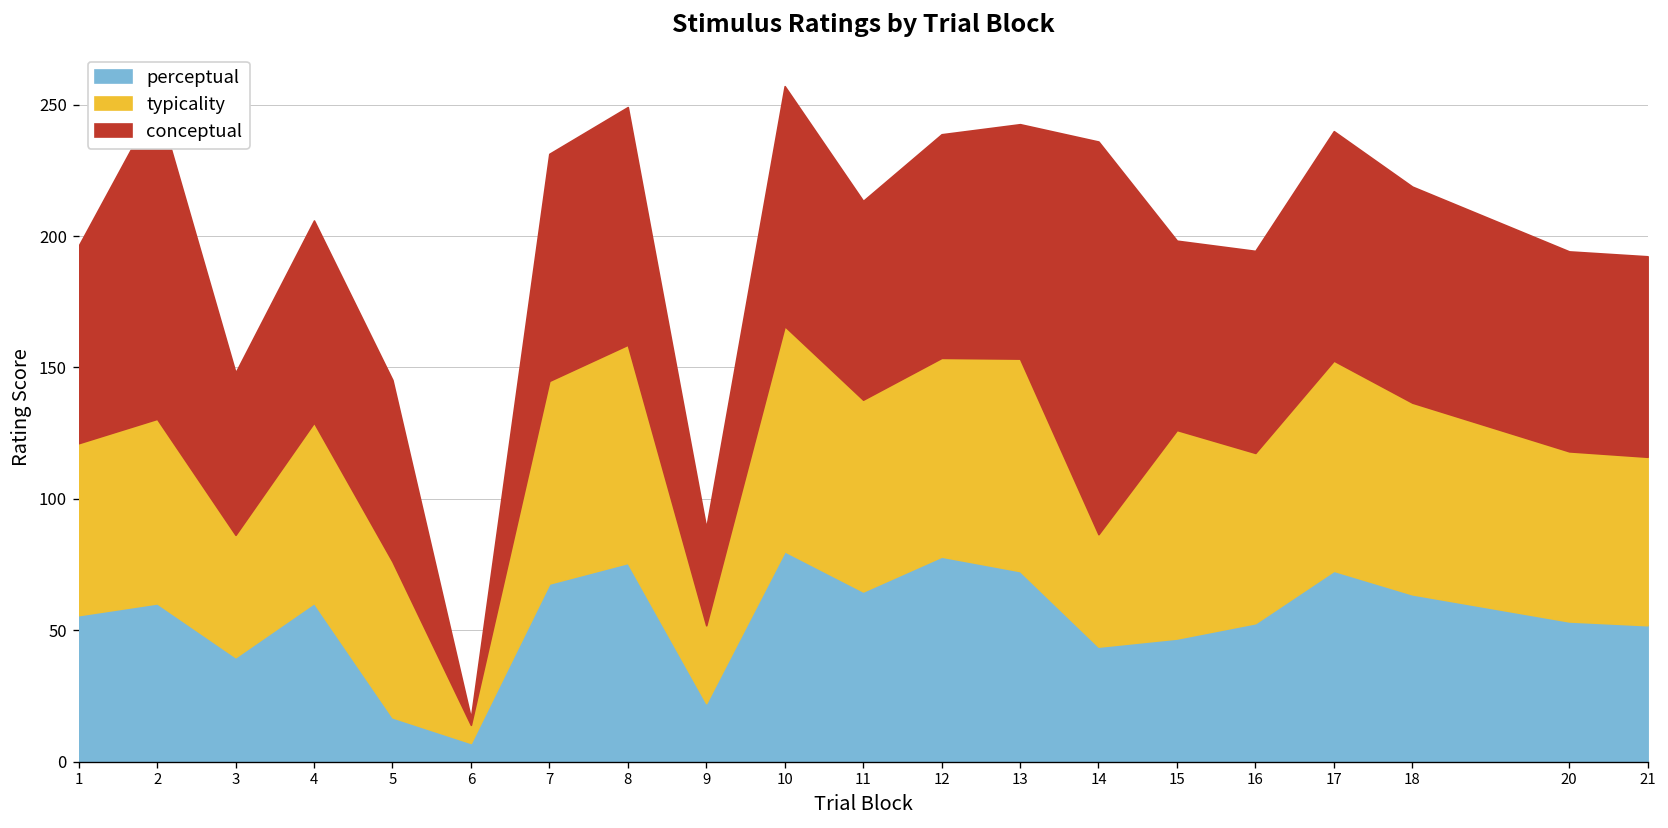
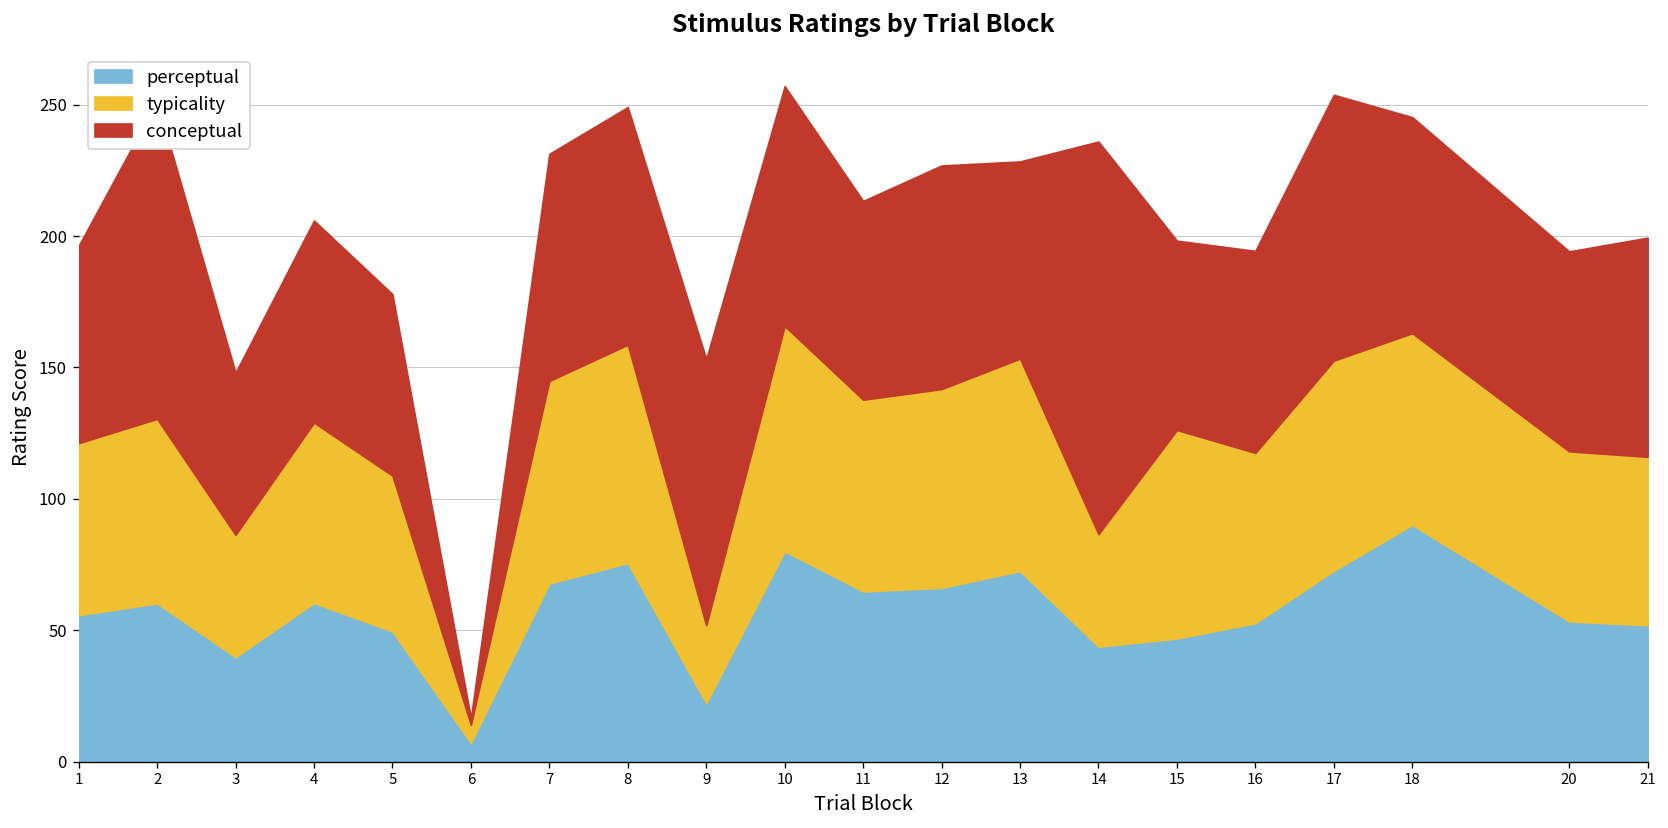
perceptual, 5: 17 -> 50
conceptual, 9: 37 -> 101
perceptual, 12: 78 -> 66
conceptual, 13: 89 -> 75
conceptual, 17: 87 -> 101
perceptual, 18: 64 -> 90
conceptual, 21: 76 -> 83
